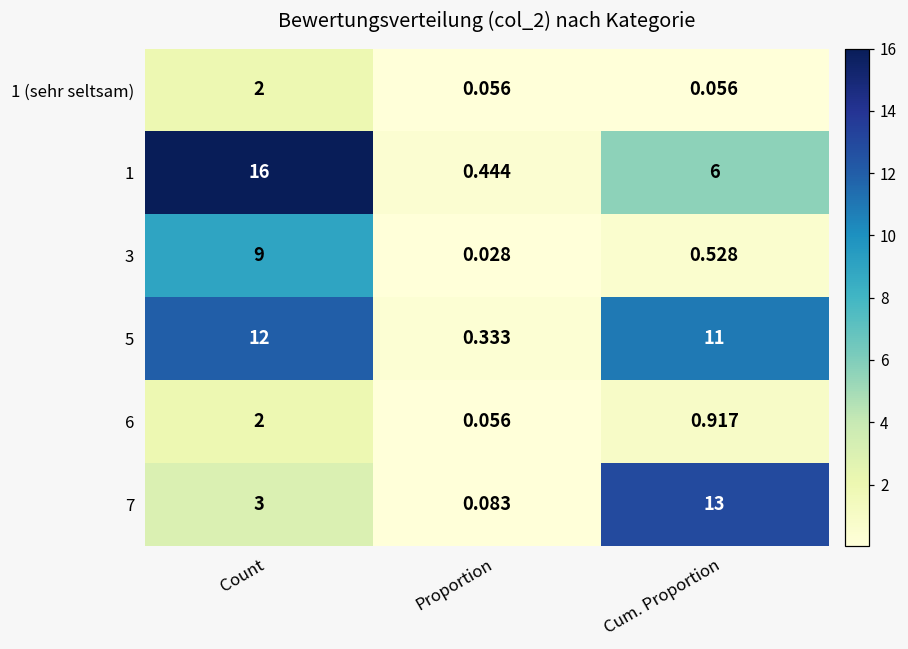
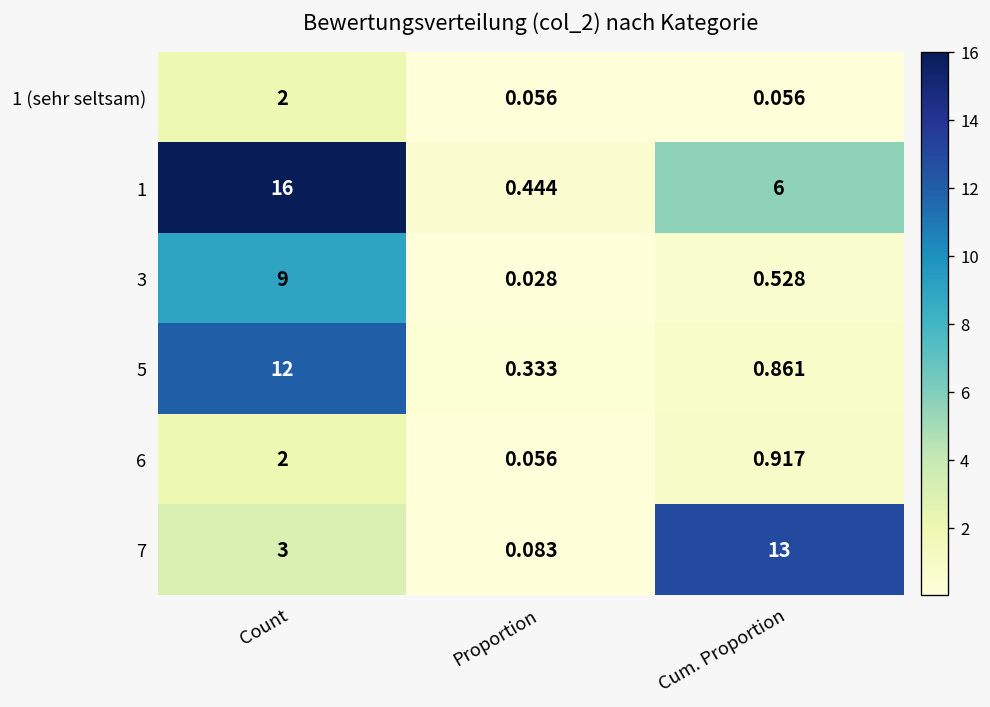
5, Cum. Proportion: 11 -> 0.861
